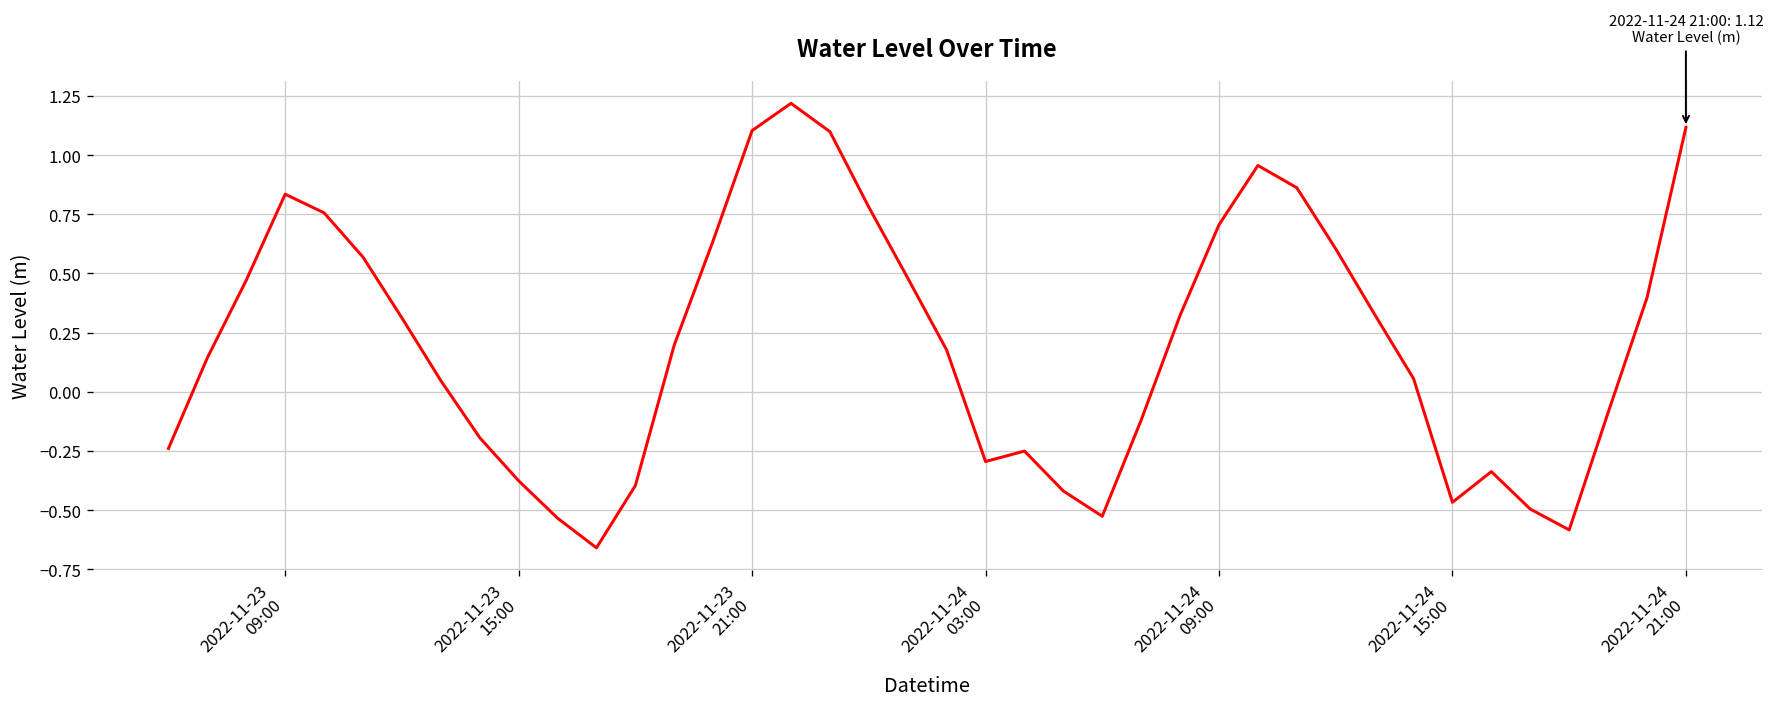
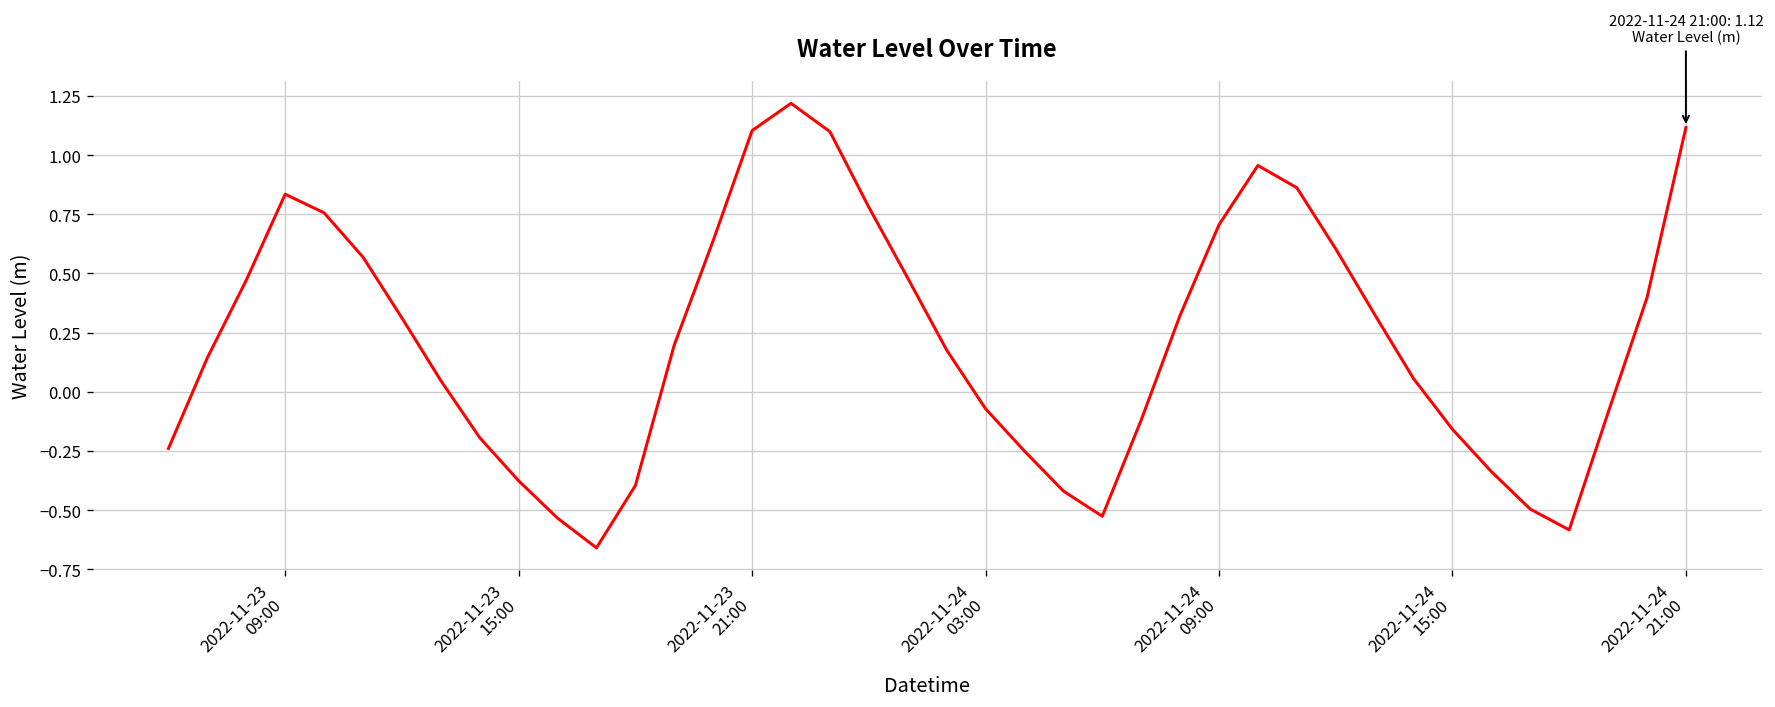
2022-11-24 03:00: -0.29 -> -0.07
2022-11-24 15:00: -0.47 -> -0.16
